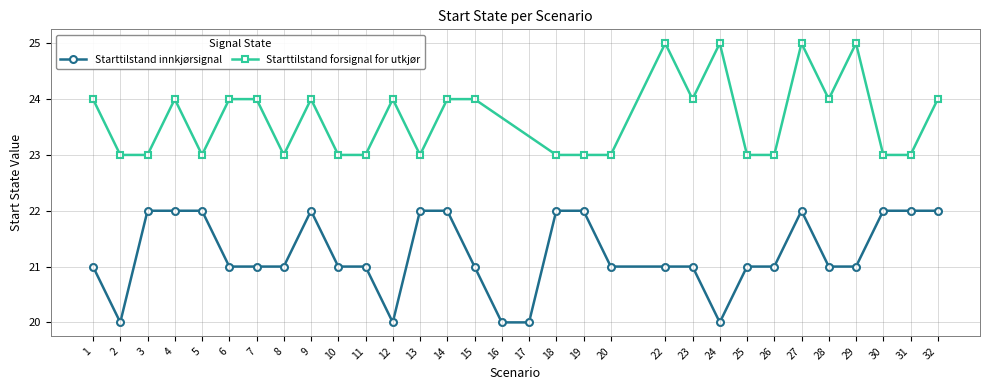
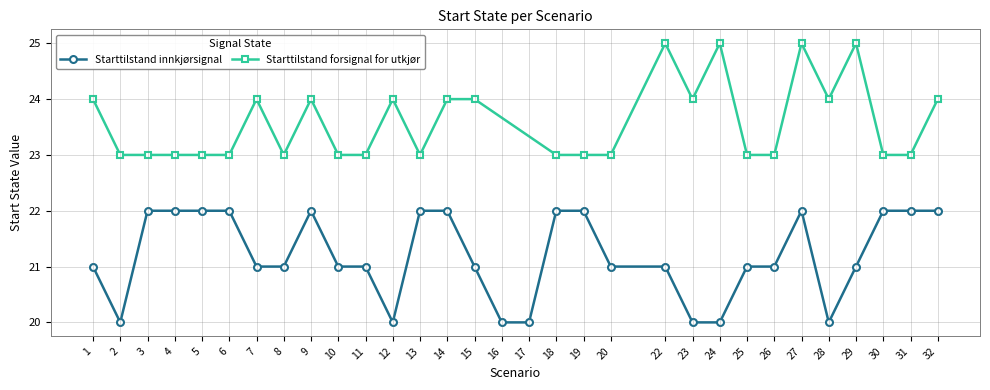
Starttilstand forsignal for utkjør, 4: 24 -> 23
Starttilstand innkjørsignal, 6: 21 -> 22
Starttilstand forsignal for utkjør, 6: 24 -> 23
Starttilstand innkjørsignal, 23: 21 -> 20
Starttilstand innkjørsignal, 28: 21 -> 20
